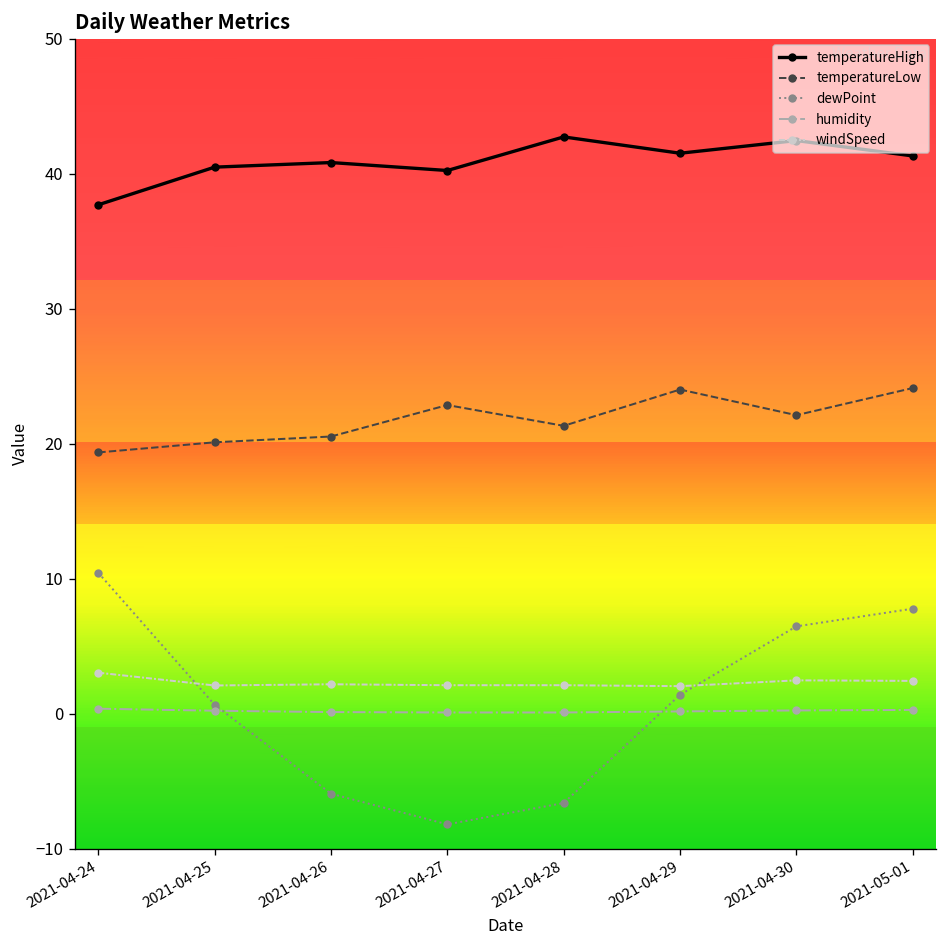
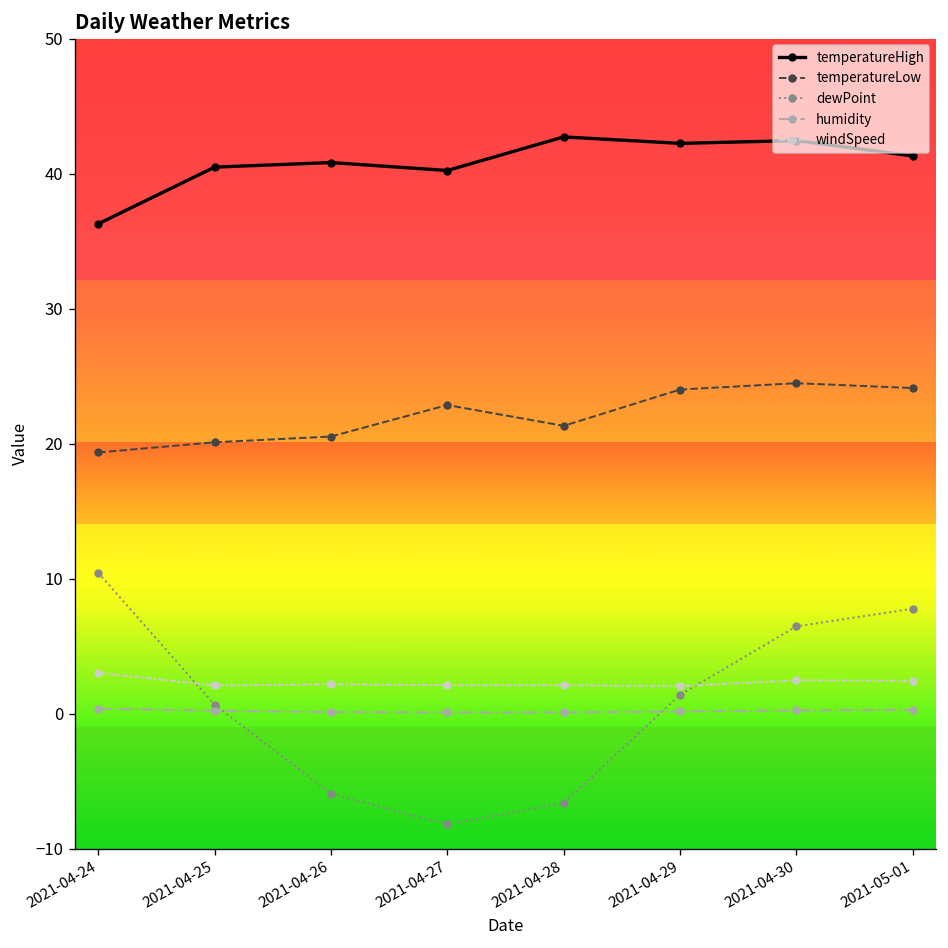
temperatureHigh, 2021-04-24: 37.7 -> 36.3
temperatureHigh, 2021-04-29: 41.5 -> 42.3
temperatureLow, 2021-04-30: 22.1 -> 24.5
